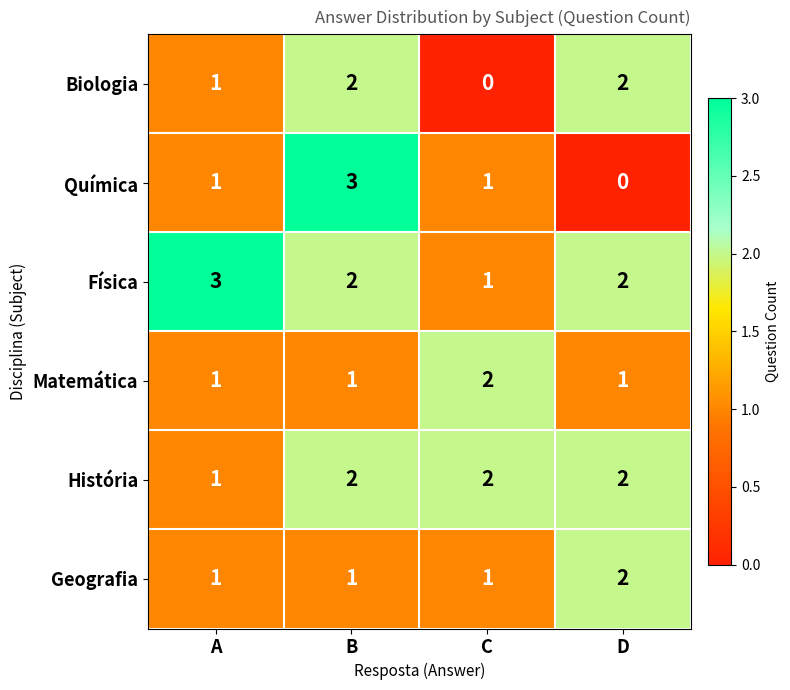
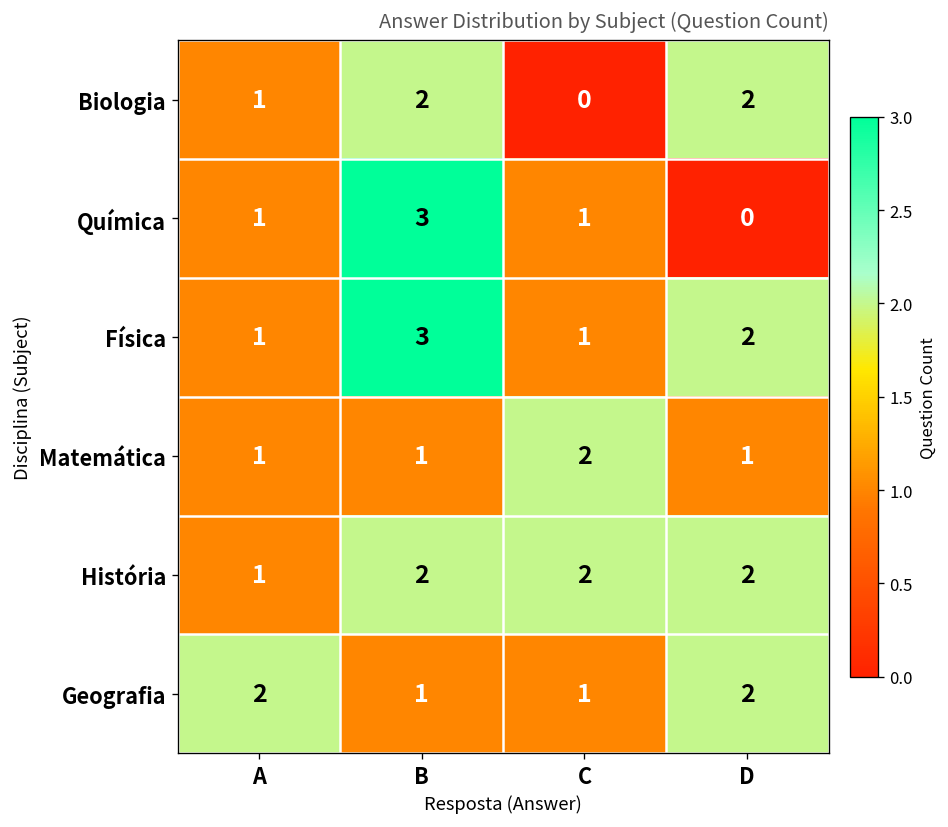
Física, A: 3 -> 1
Física, B: 2 -> 3
Geografia, A: 1 -> 2
